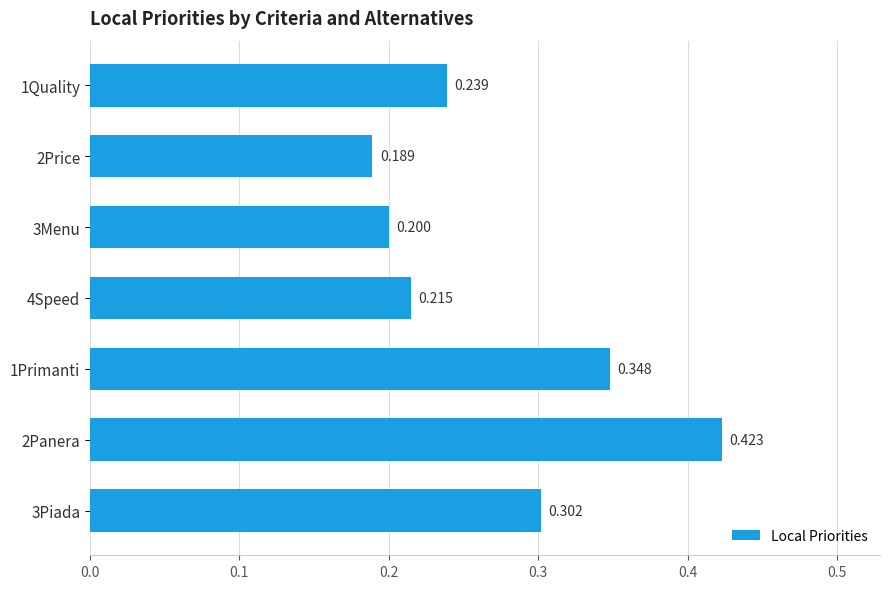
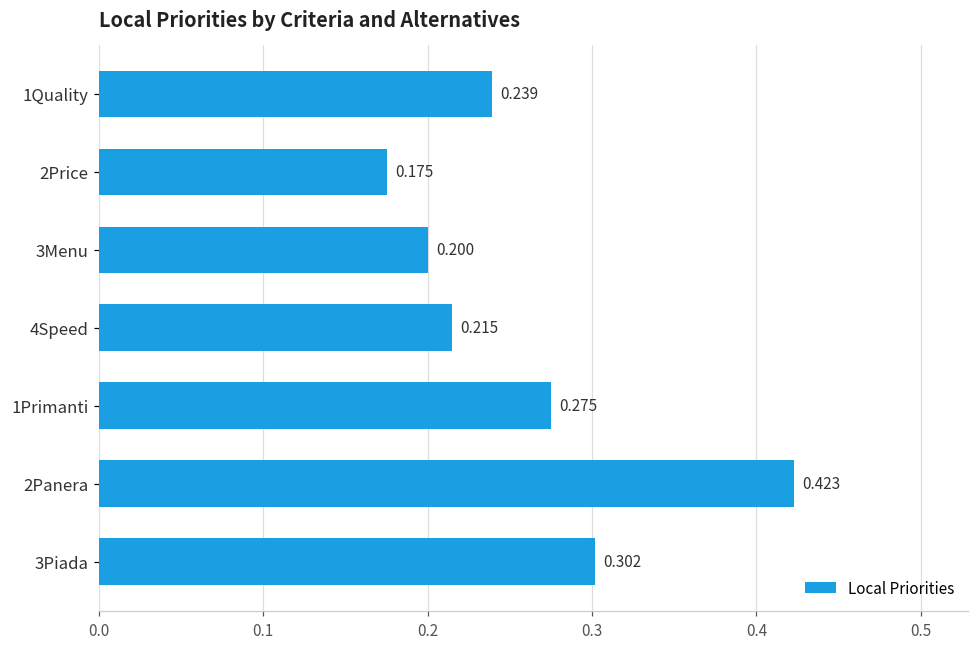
2Price: 0.189 -> 0.175
1Primanti: 0.348 -> 0.275
